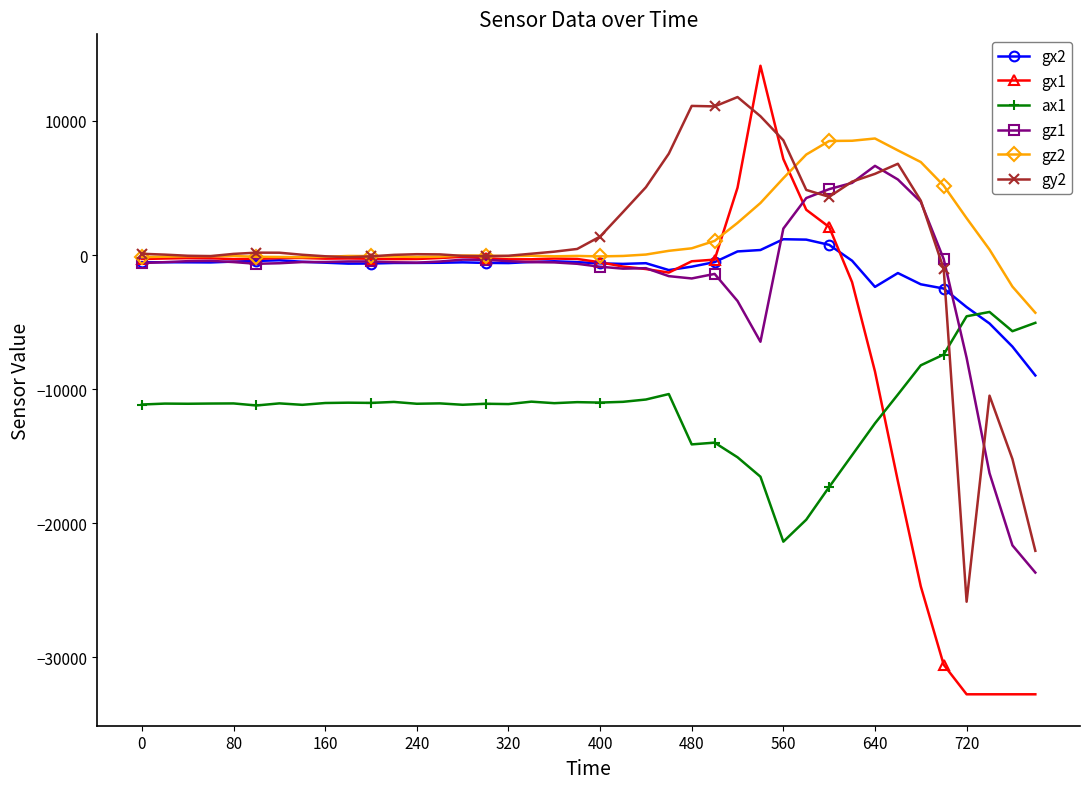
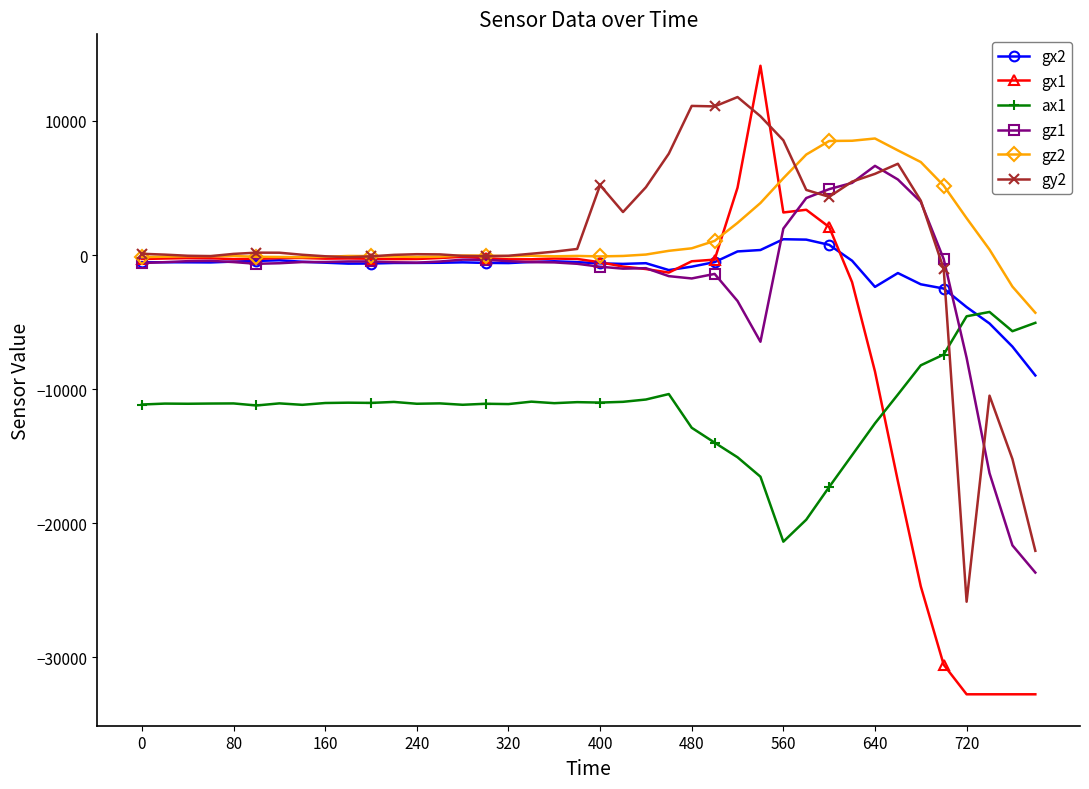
gy2, 400: 1400 -> 5200
ax1, 480: -14100 -> -12900
gx1, 560: 7200 -> 3200
